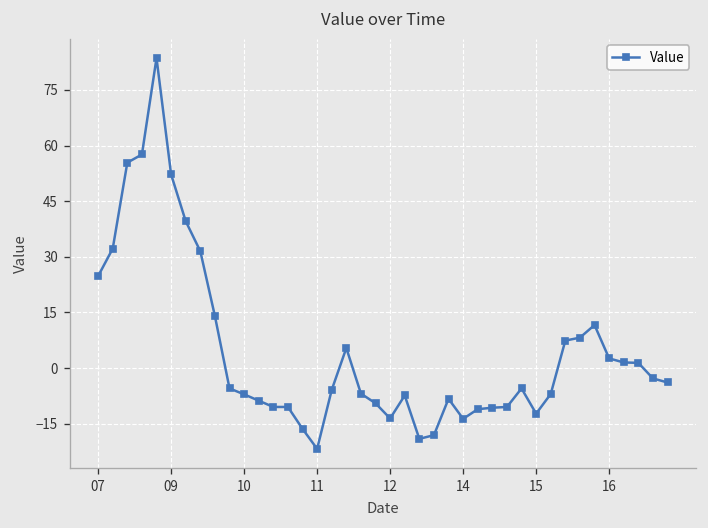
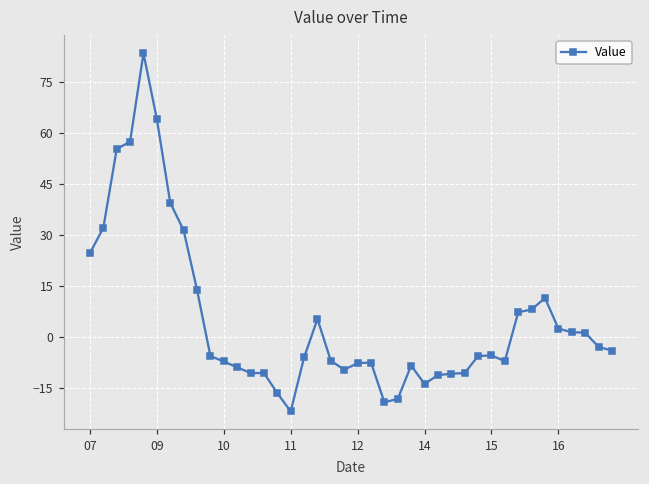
09: 52 -> 64
12: -14 -> -8
15: -12 -> -5
